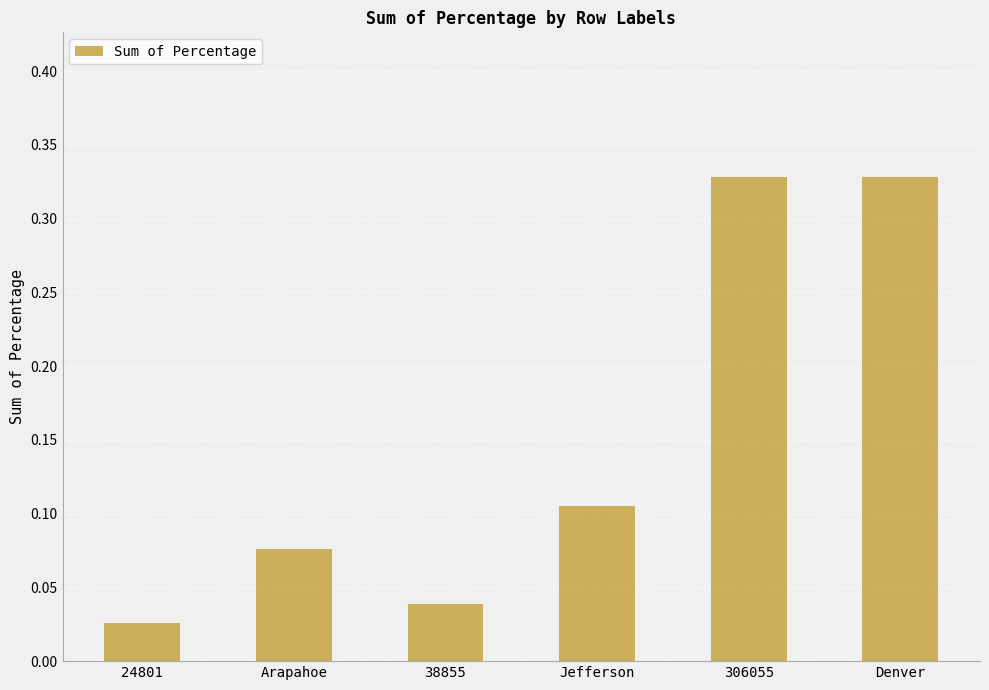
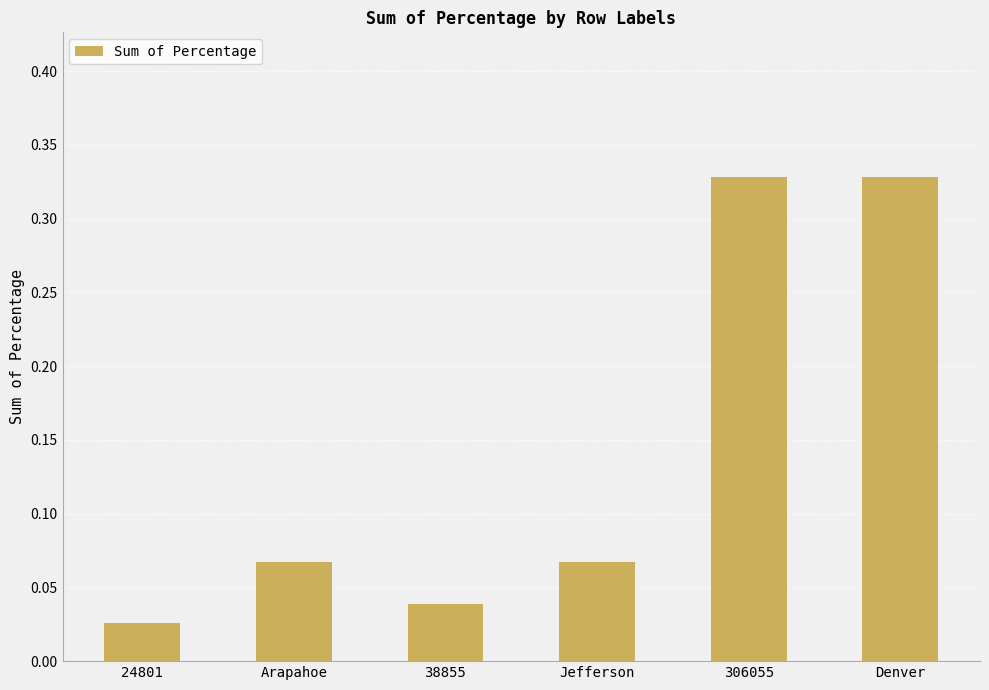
Arapahoe: 0.076 -> 0.067
Jefferson: 0.105 -> 0.067
